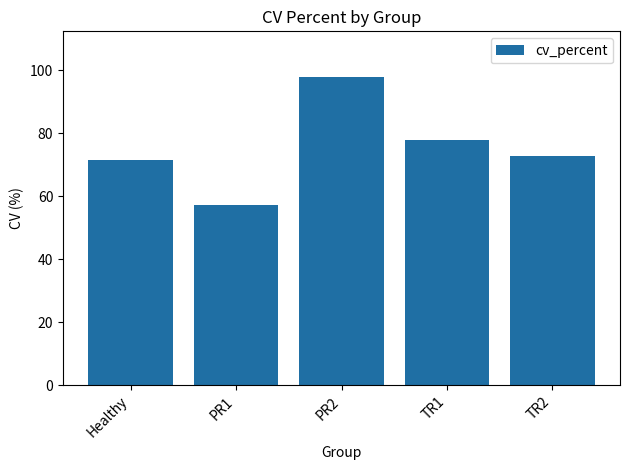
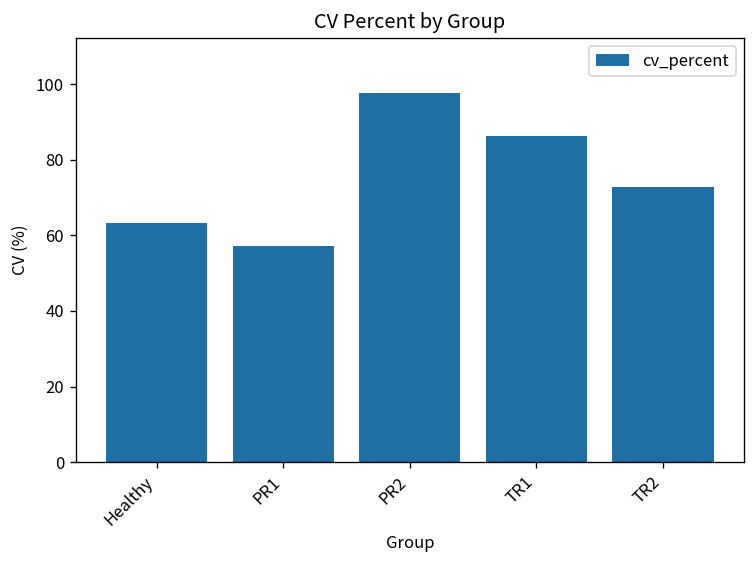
Healthy: 71 -> 63
TR1: 78 -> 86
